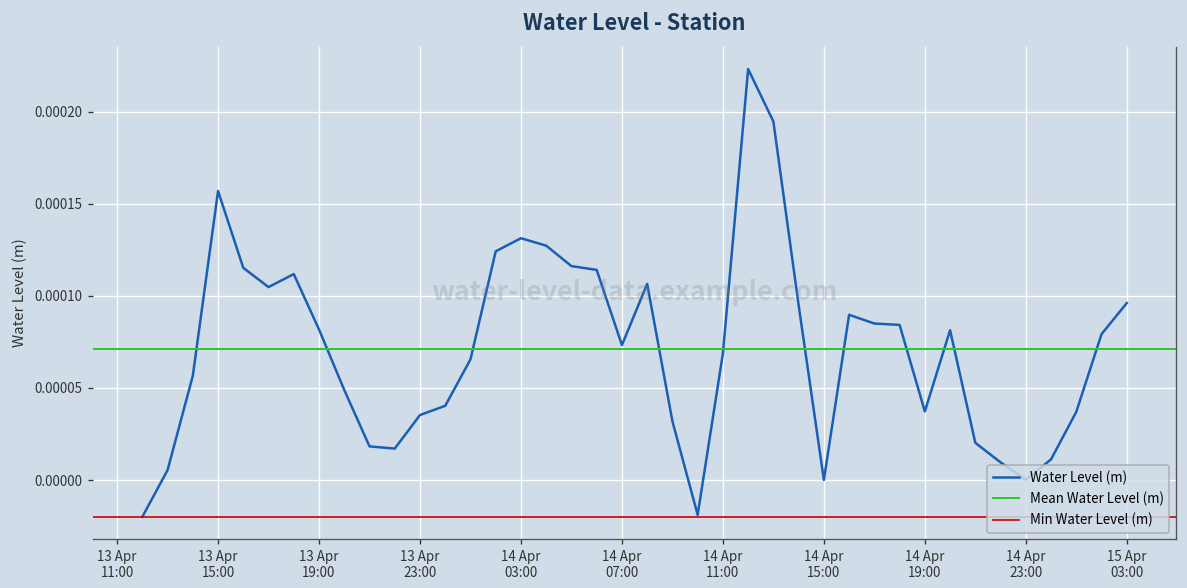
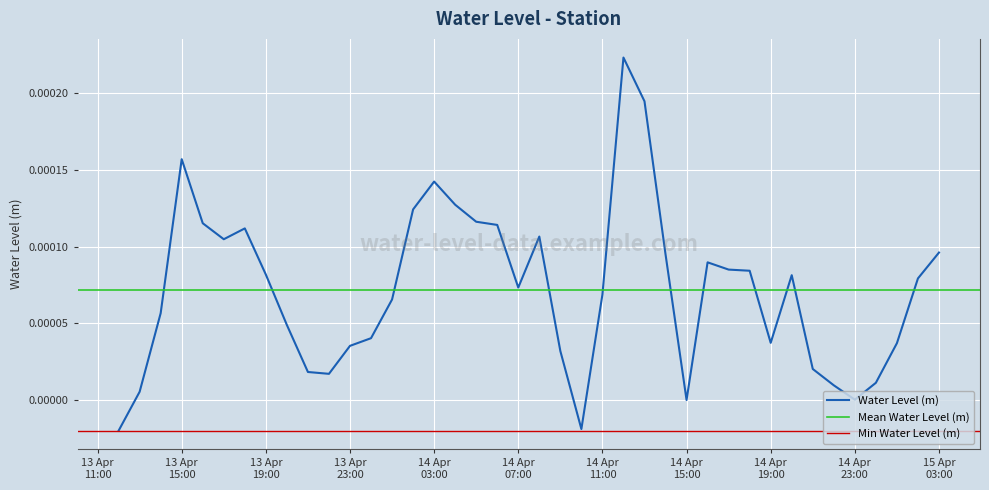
14 Apr 03:00: 0.000131 -> 0.000142
